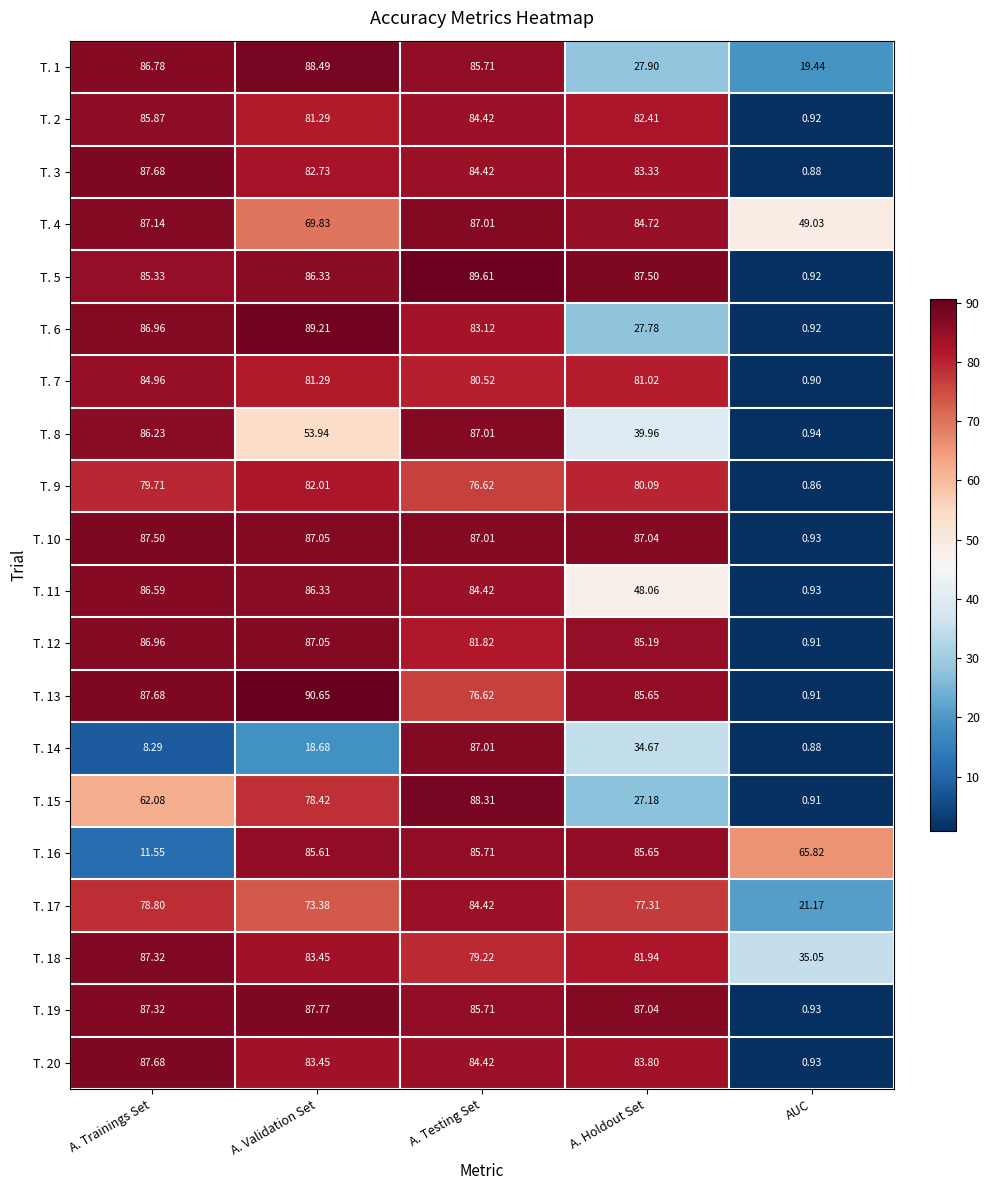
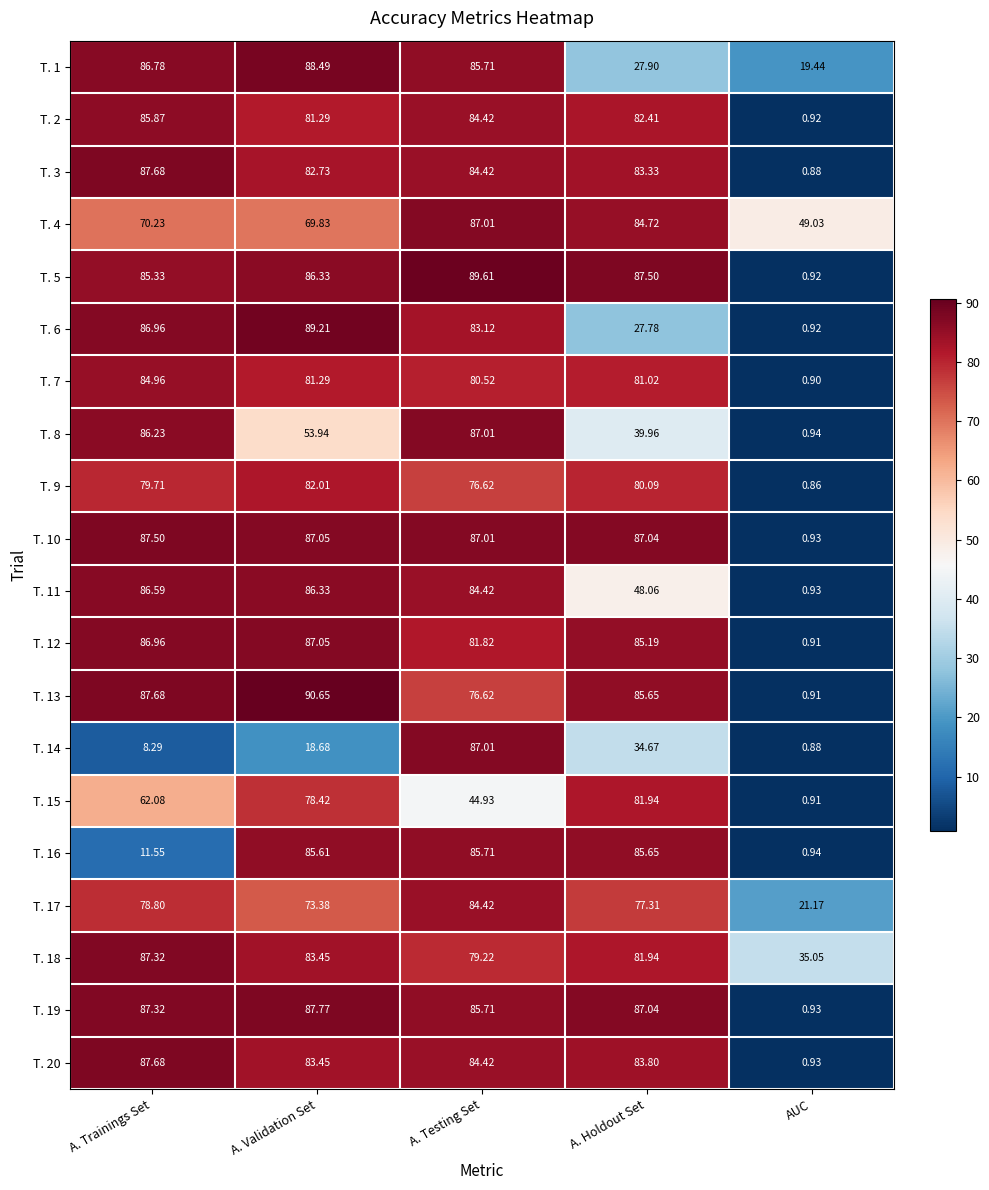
T. 4, A. Trainings Set: 87.14 -> 70.23
T. 15, A. Testing Set: 88.31 -> 44.93
T. 15, A. Holdout Set: 27.18 -> 81.94
T. 16, AUC: 65.82 -> 0.94
